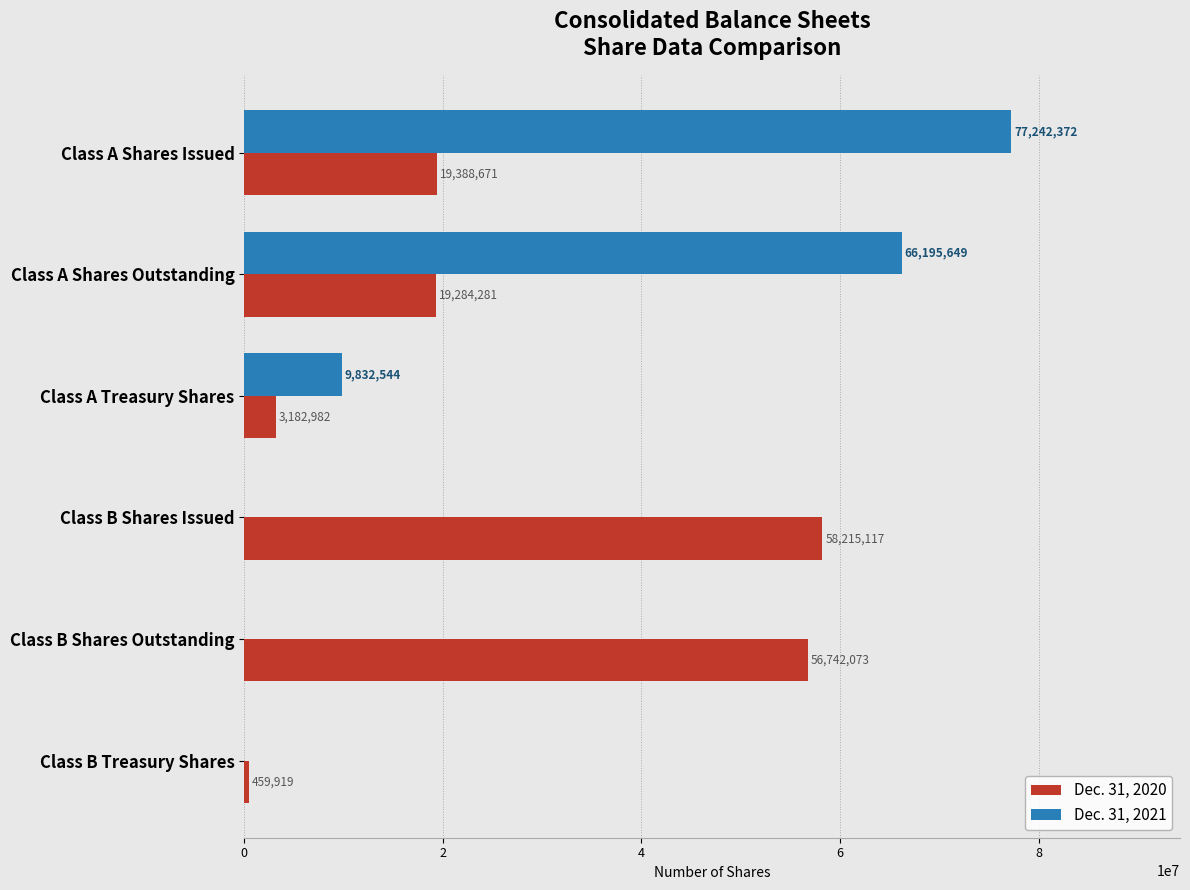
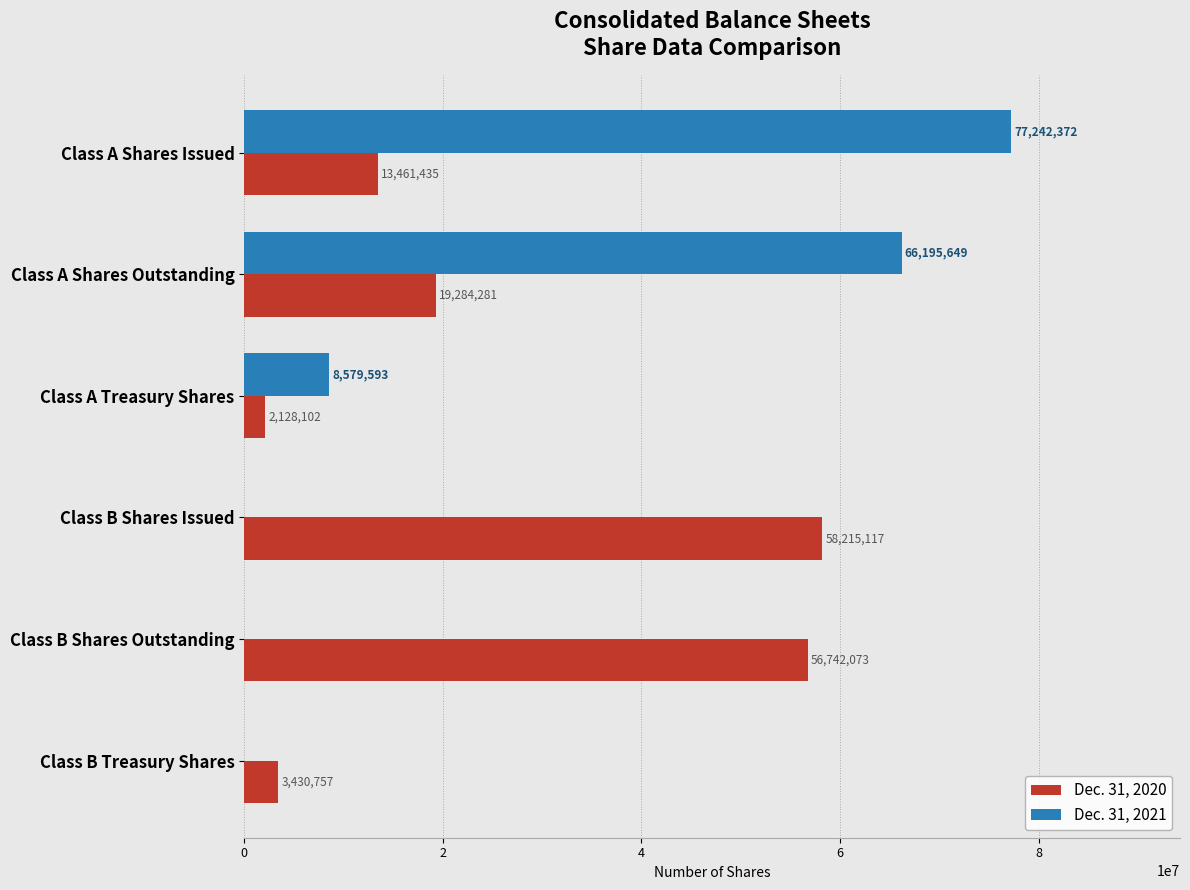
Dec. 31, 2020, Class A Shares Issued: 19,388,671 -> 13,461,435
Dec. 31, 2021, Class A Treasury Shares: 9,832,544 -> 8,579,593
Dec. 31, 2020, Class A Treasury Shares: 3,182,982 -> 2,128,102
Dec. 31, 2020, Class B Treasury Shares: 459,919 -> 3,430,757
